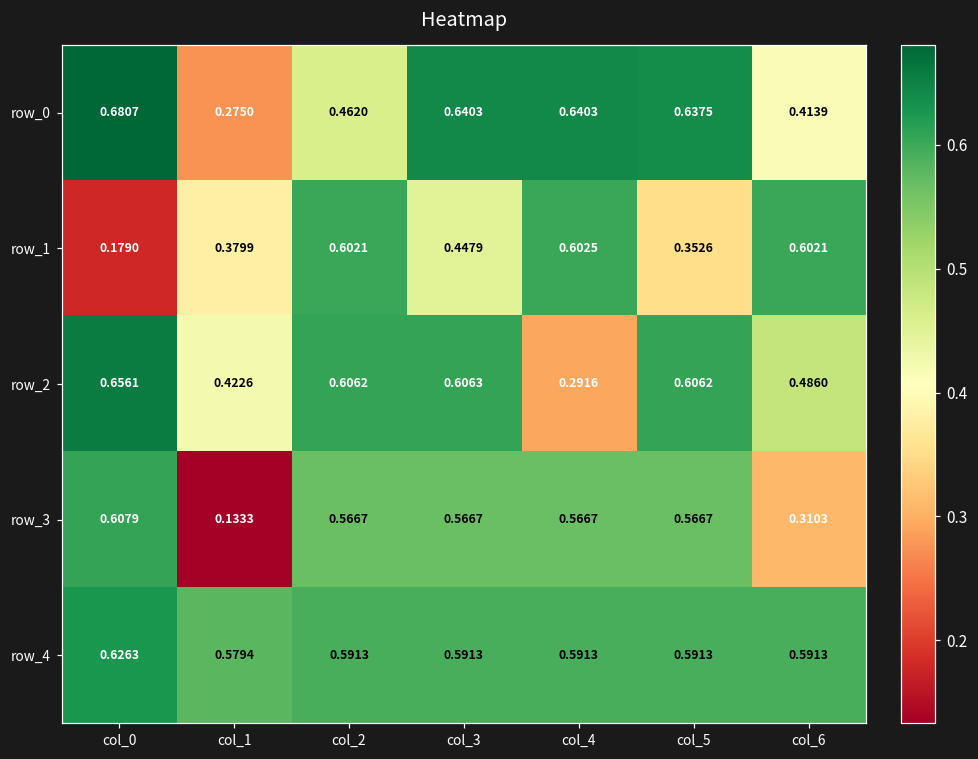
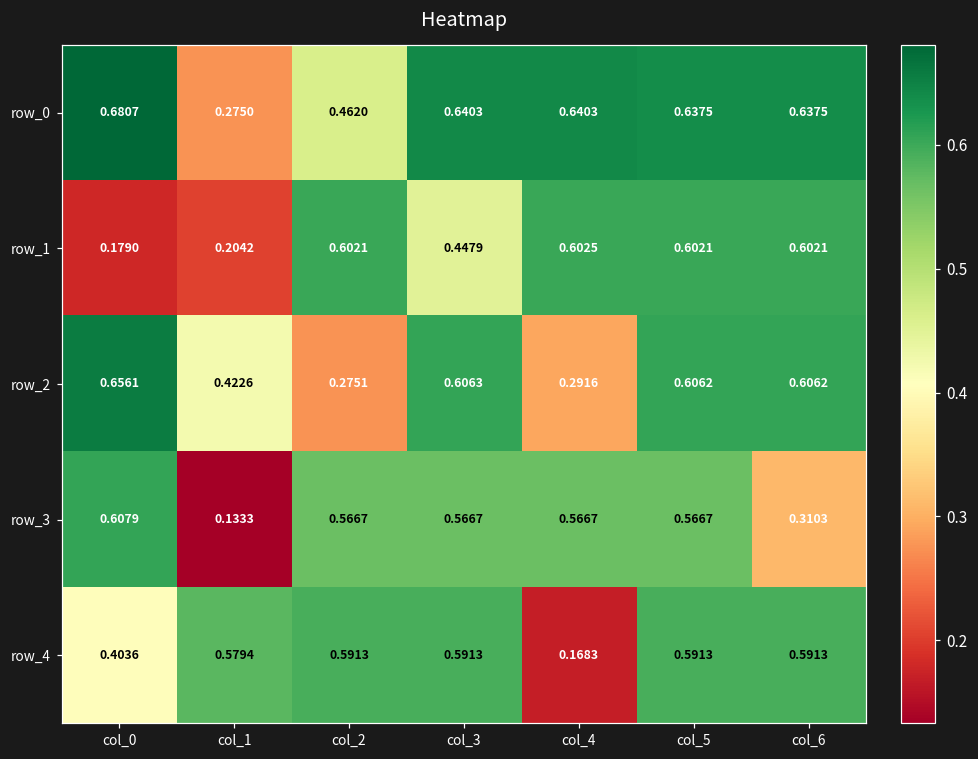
row_0, col_6: 0.4139 -> 0.6375
row_1, col_1: 0.3799 -> 0.2042
row_1, col_5: 0.3526 -> 0.6021
row_2, col_2: 0.6062 -> 0.2751
row_2, col_6: 0.4860 -> 0.6062
row_4, col_0: 0.6263 -> 0.4036
row_4, col_4: 0.5913 -> 0.1683
